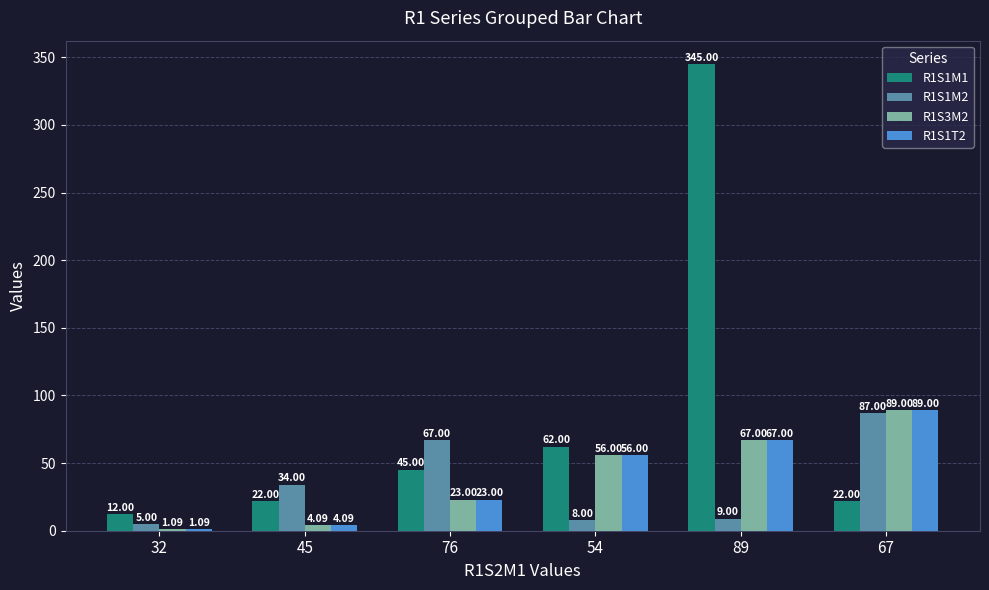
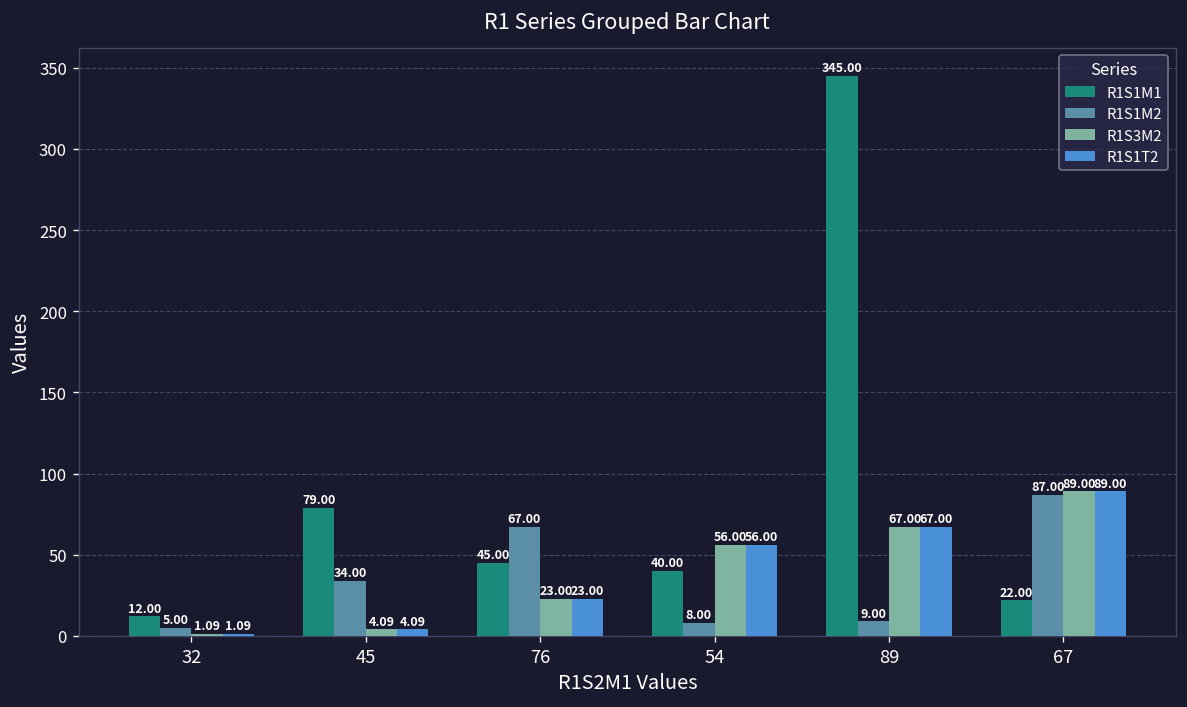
R1S1M1, 45: 22.00 -> 79.00
R1S1M1, 54: 62.00 -> 40.00
